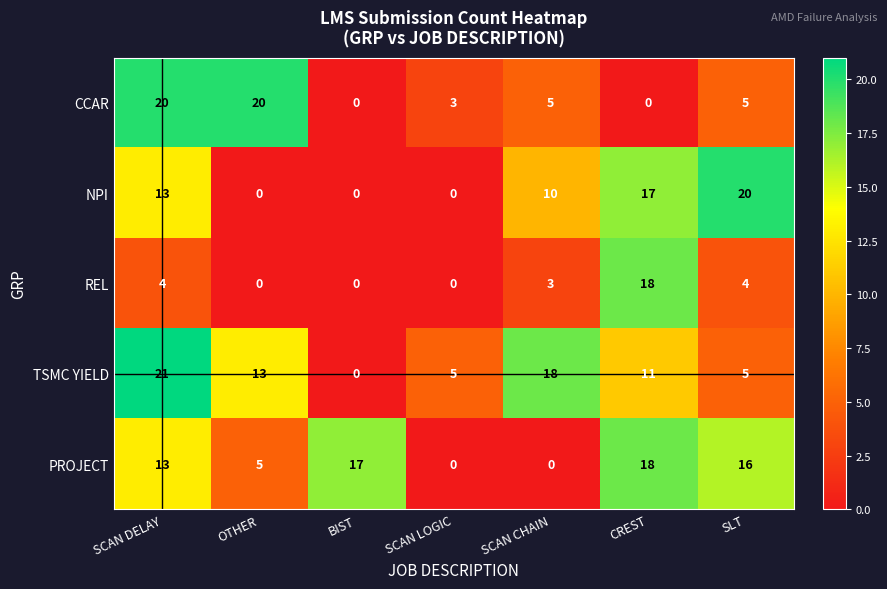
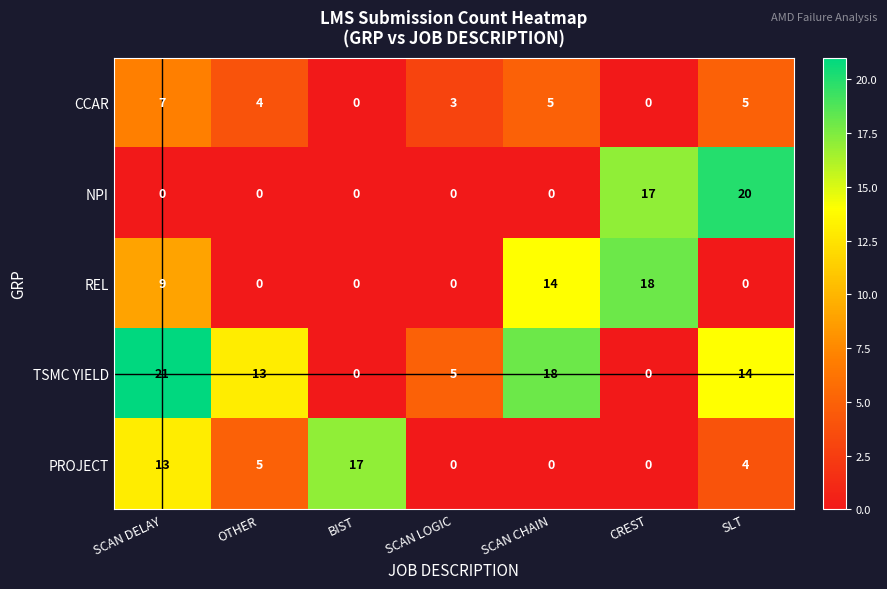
CCAR, SCAN DELAY: 20 -> 7
CCAR, OTHER: 20 -> 4
NPI, SCAN DELAY: 13 -> 0
NPI, SCAN CHAIN: 10 -> 0
REL, SCAN DELAY: 4 -> 9
REL, SCAN CHAIN: 3 -> 14
REL, SLT: 4 -> 0
TSMC YIELD, CREST: 11 -> 0
TSMC YIELD, SLT: 5 -> 14
PROJECT, CREST: 18 -> 0
PROJECT, SLT: 16 -> 4
